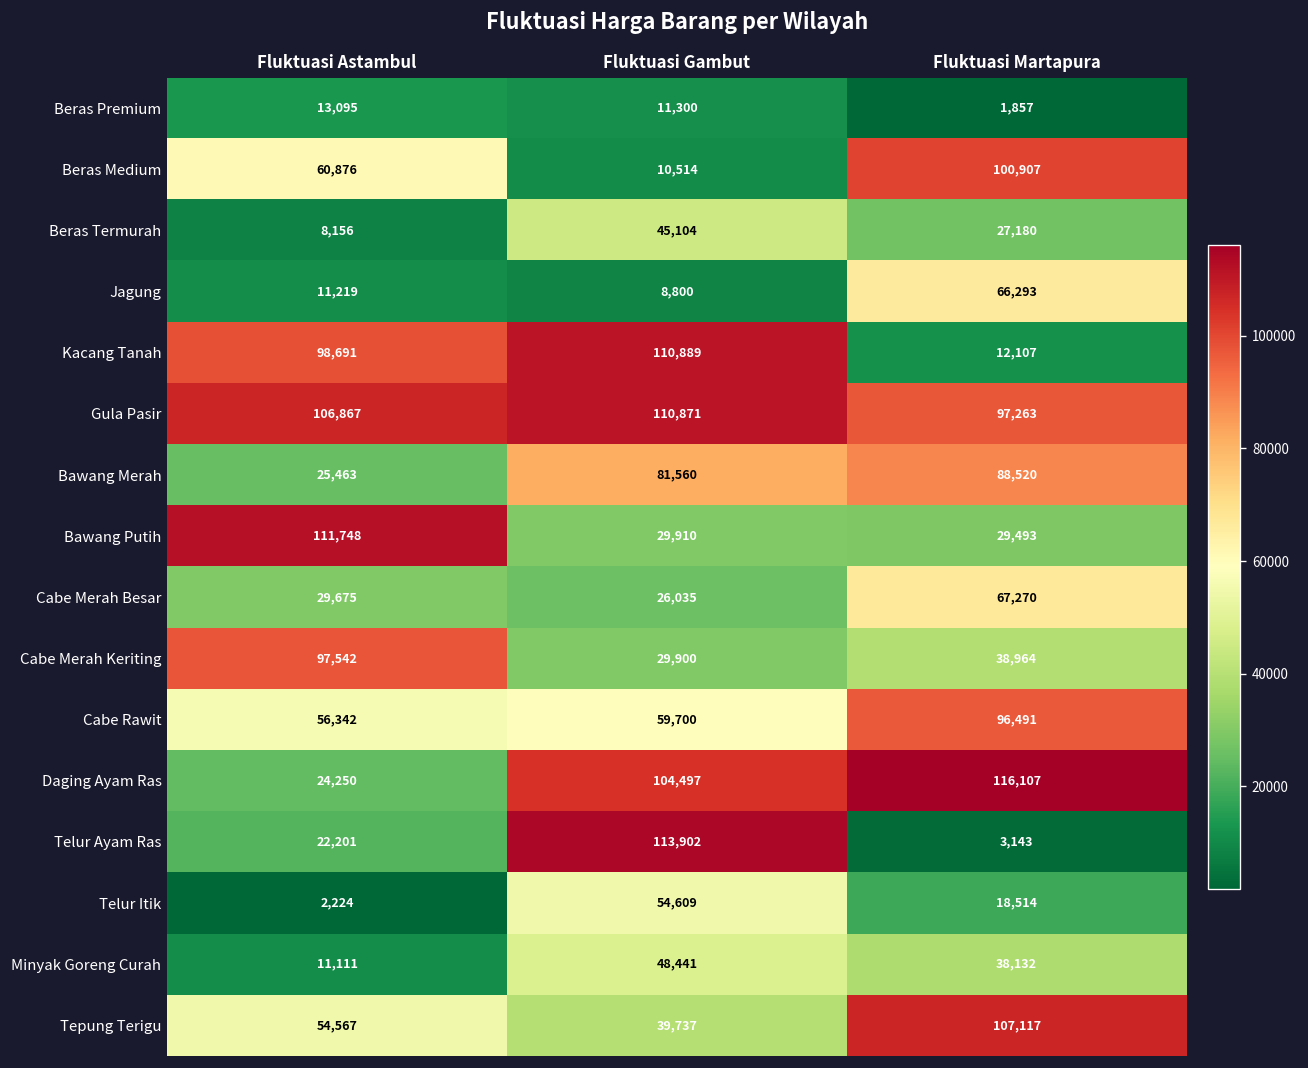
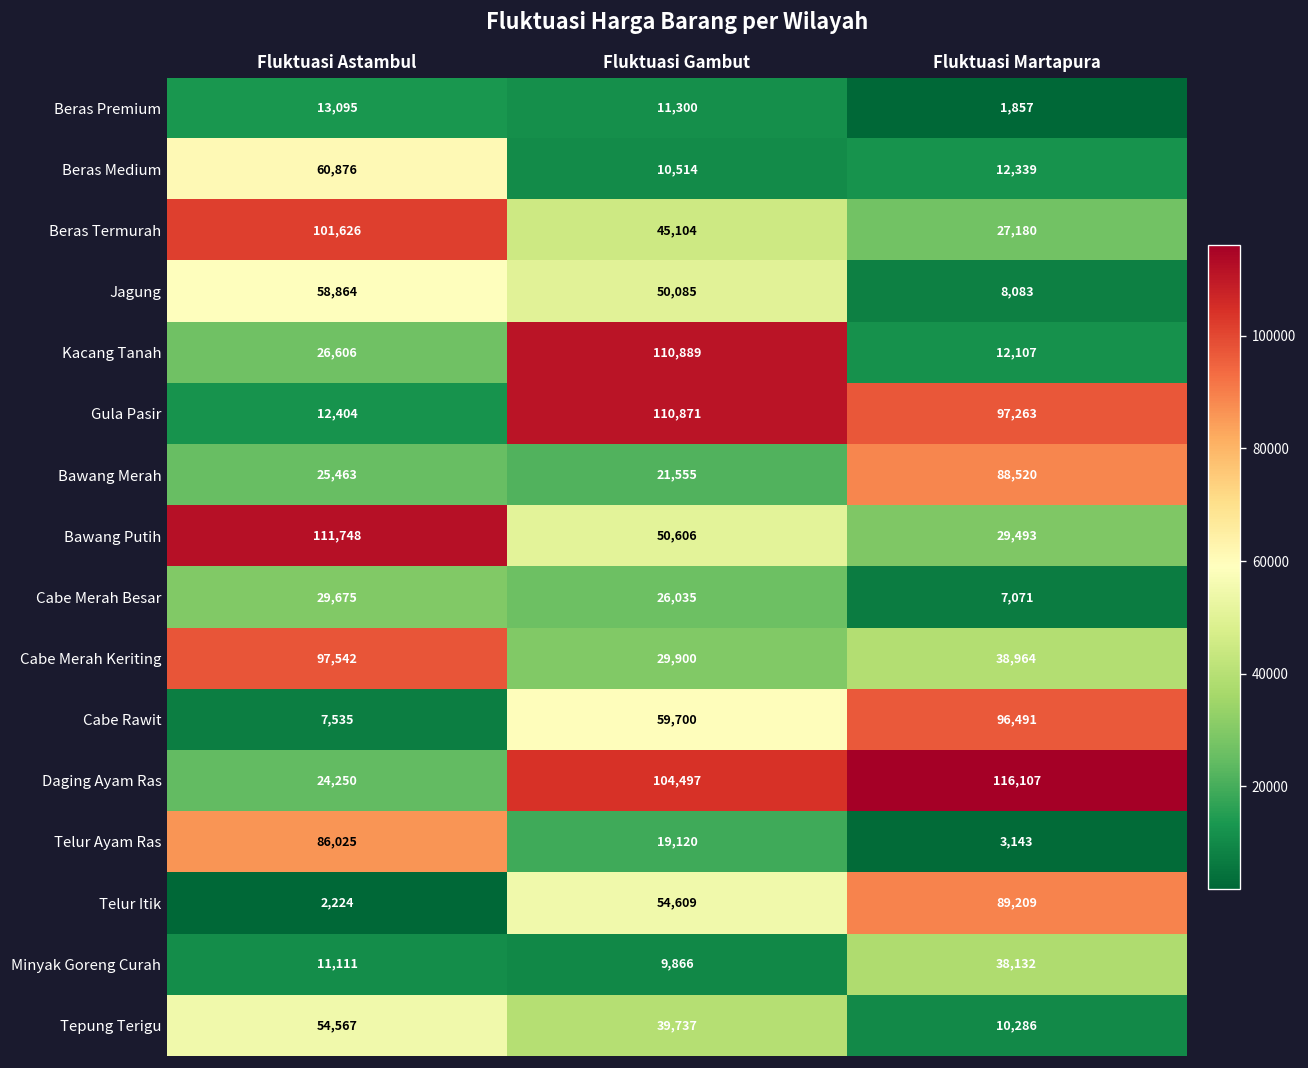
Beras Medium, Fluktuasi Martapura: 100,907 -> 12,339
Beras Termurah, Fluktuasi Astambul: 8,156 -> 101,626
Jagung, Fluktuasi Astambul: 11,219 -> 58,864
Jagung, Fluktuasi Gambut: 8,800 -> 50,085
Jagung, Fluktuasi Martapura: 66,293 -> 8,083
Kacang Tanah, Fluktuasi Astambul: 98,691 -> 26,606
Gula Pasir, Fluktuasi Astambul: 106,867 -> 12,404
Bawang Merah, Fluktuasi Gambut: 81,560 -> 21,555
Bawang Putih, Fluktuasi Gambut: 29,910 -> 50,606
Cabe Merah Besar, Fluktuasi Martapura: 67,270 -> 7,071
Cabe Rawit, Fluktuasi Astambul: 56,342 -> 7,535
Telur Ayam Ras, Fluktuasi Astambul: 22,201 -> 86,025
Telur Ayam Ras, Fluktuasi Gambut: 113,902 -> 19,120
Telur Itik, Fluktuasi Martapura: 18,514 -> 89,209
Minyak Goreng Curah, Fluktuasi Gambut: 48,441 -> 9,866
Tepung Terigu, Fluktuasi Martapura: 107,117 -> 10,286
